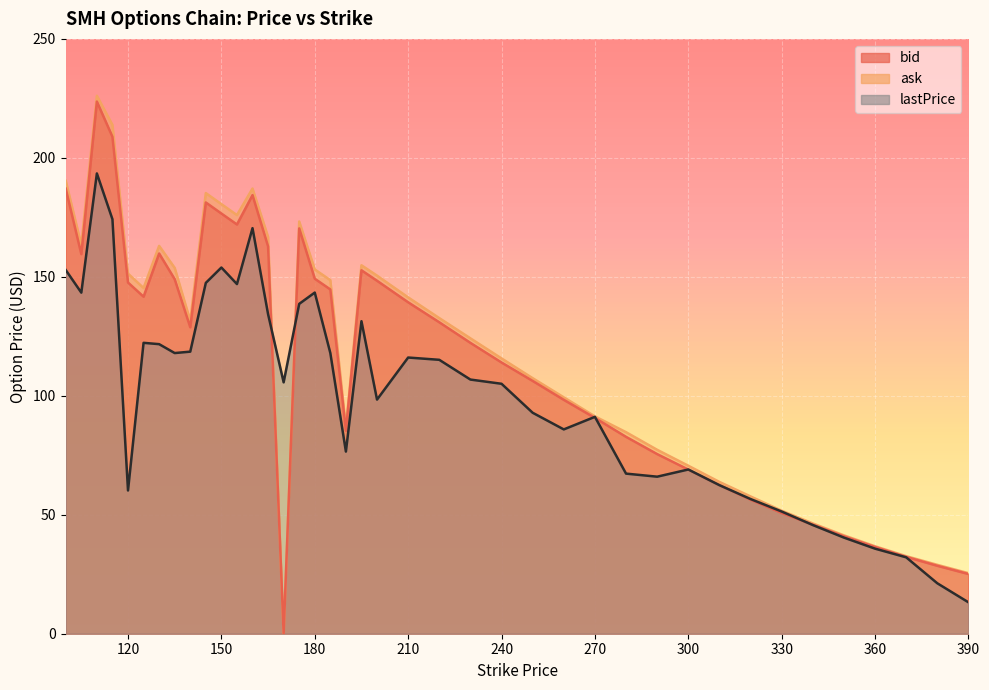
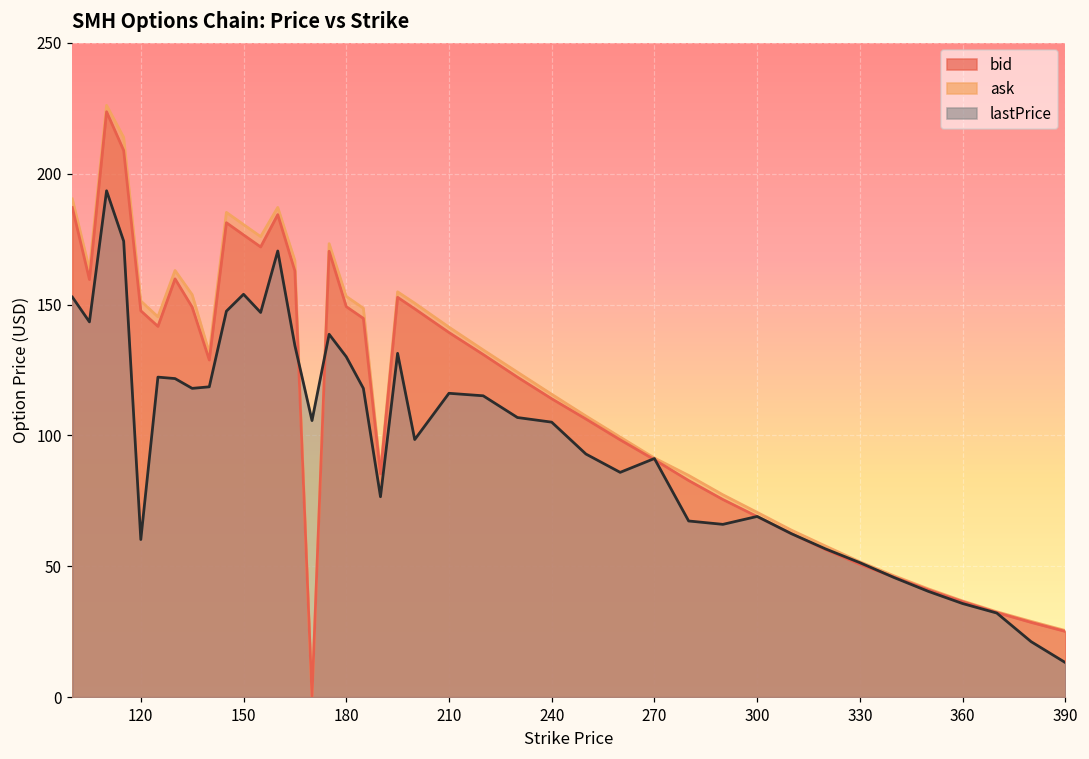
lastPrice, 180: 143 -> 130
